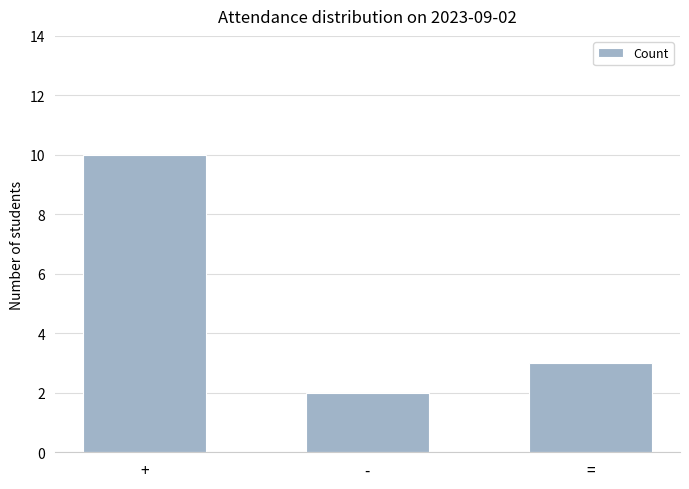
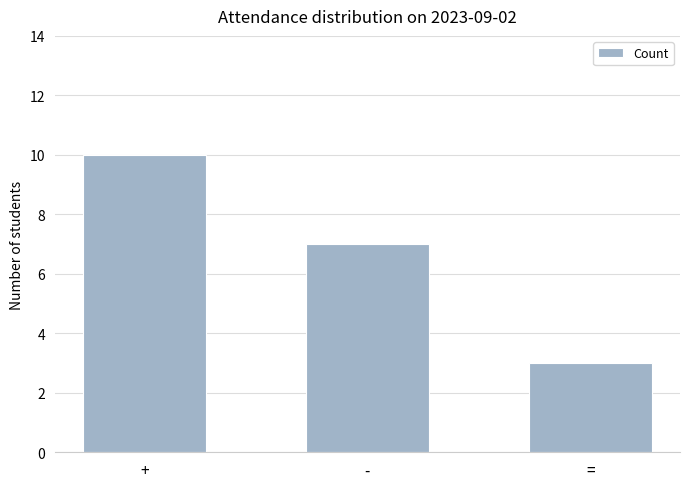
-: 2 -> 7
